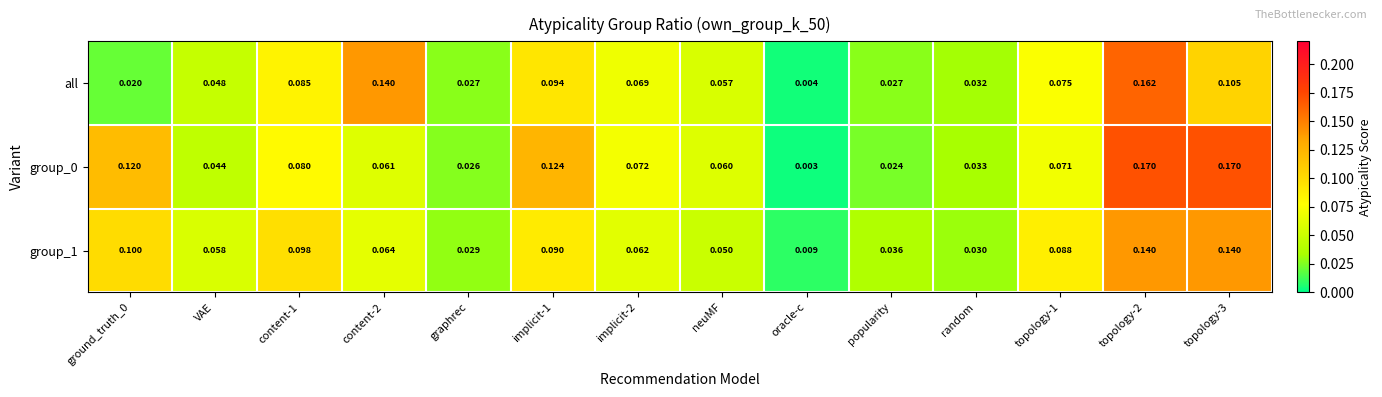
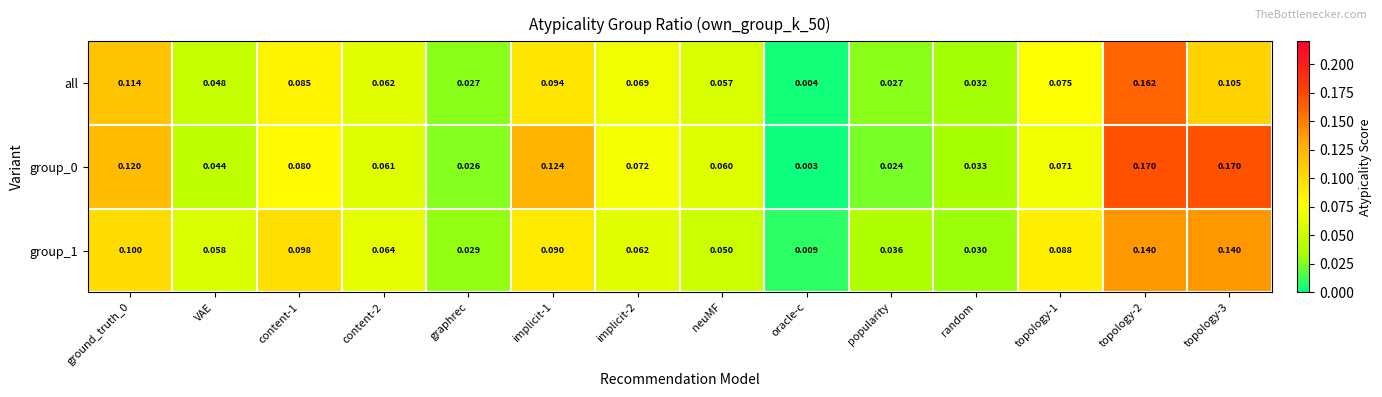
all, ground_truth_0: 0.020 -> 0.114
all, content-2: 0.140 -> 0.062
